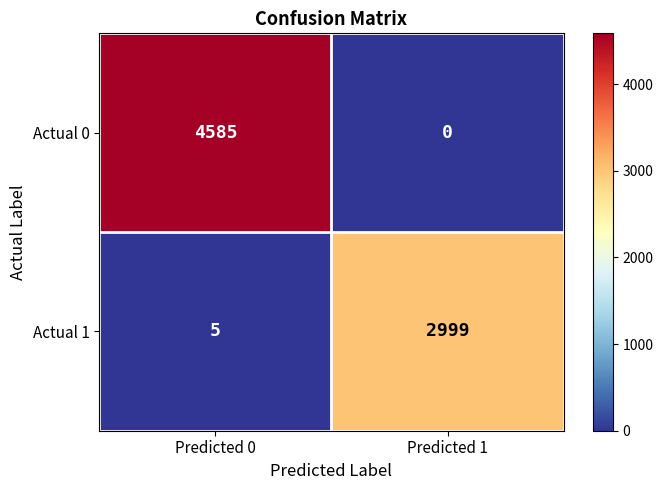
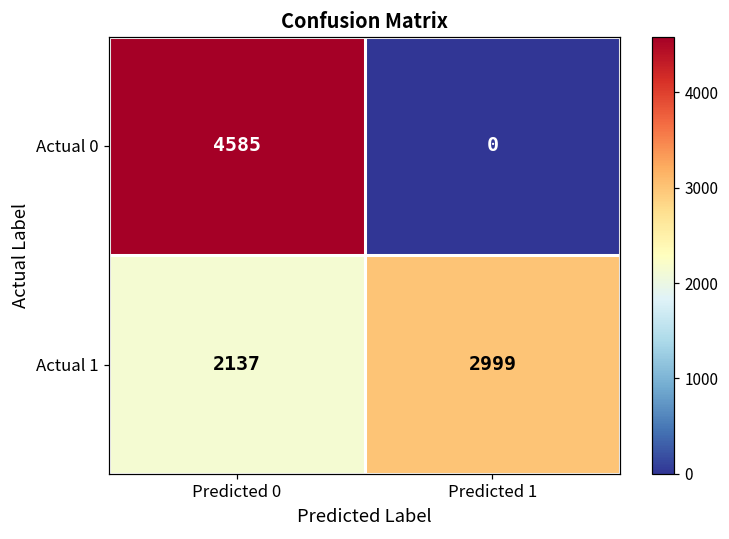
Actual 1, Predicted 0: 5 -> 2137
